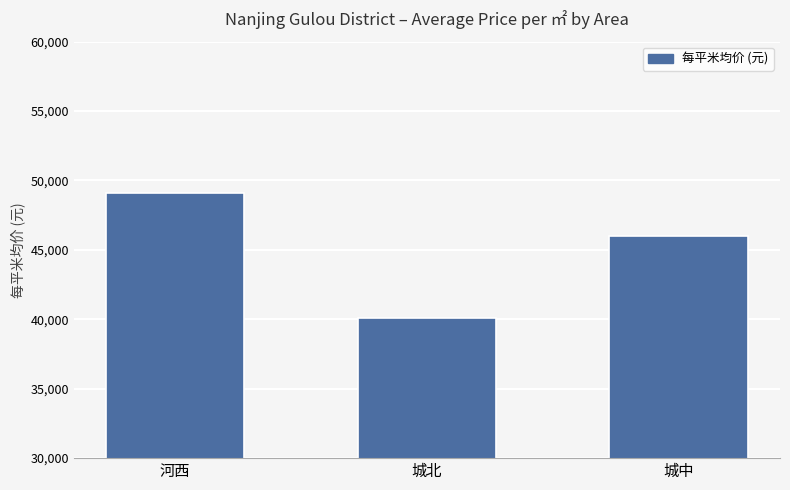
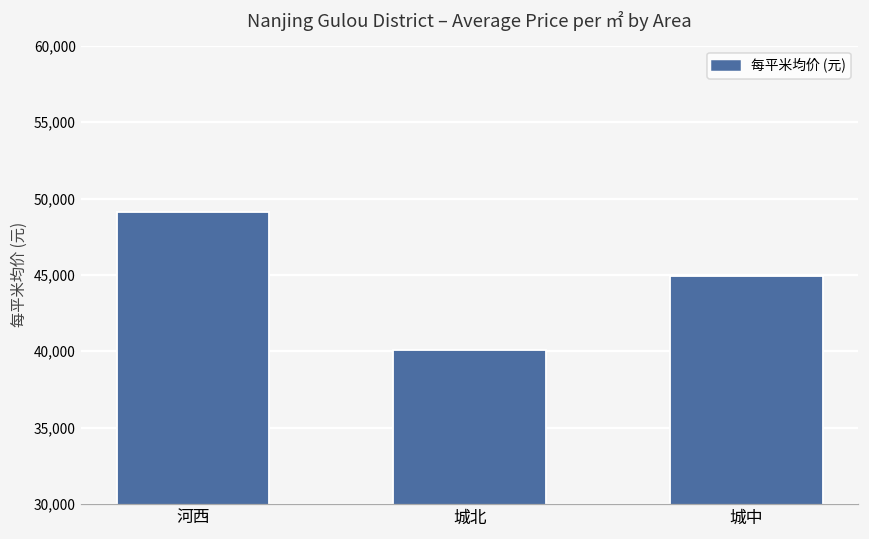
城中: 46,000 -> 44,900
